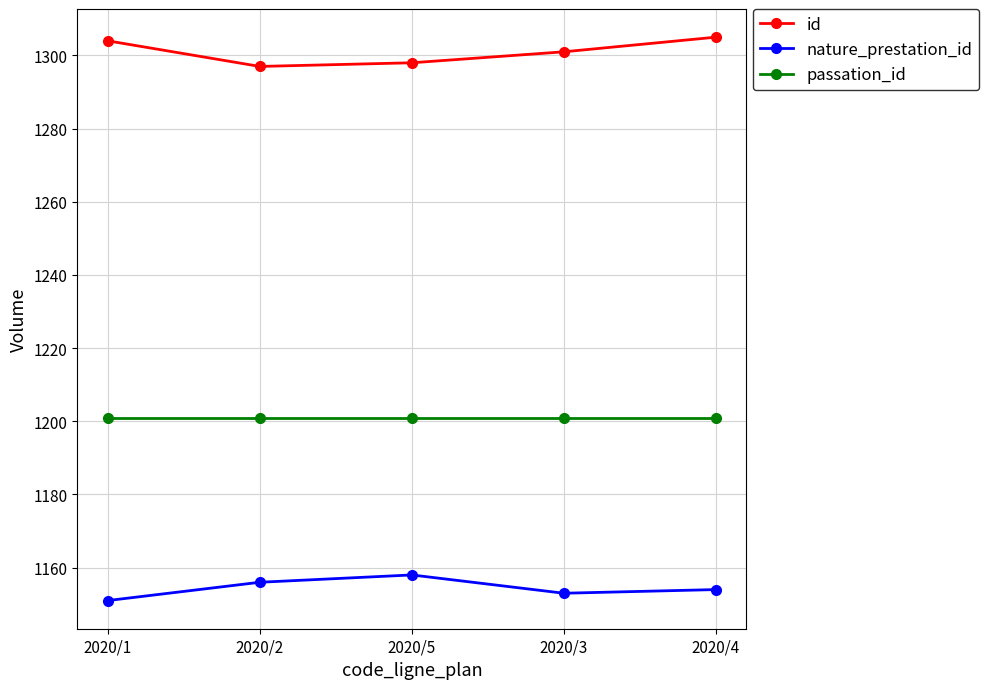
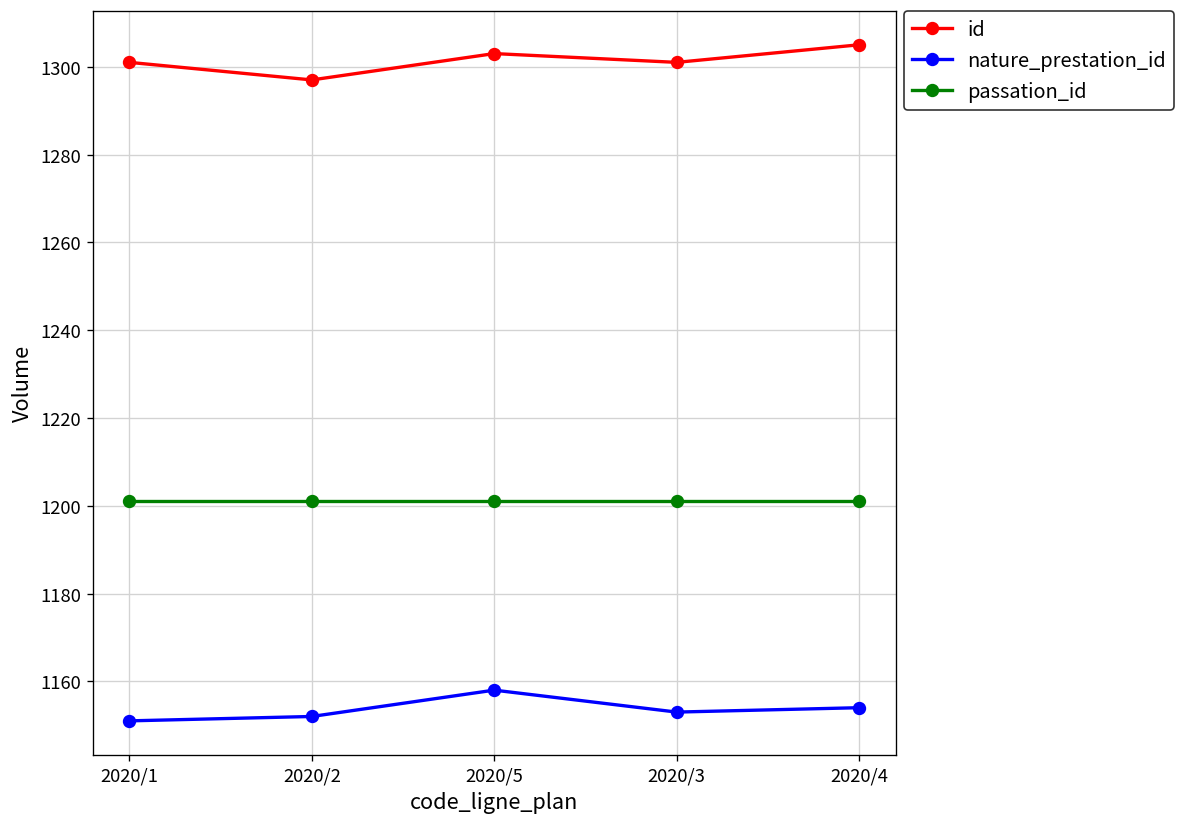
id, 2020/1: 1304 -> 1301
nature_prestation_id, 2020/2: 1156 -> 1152
id, 2020/5: 1298 -> 1303
